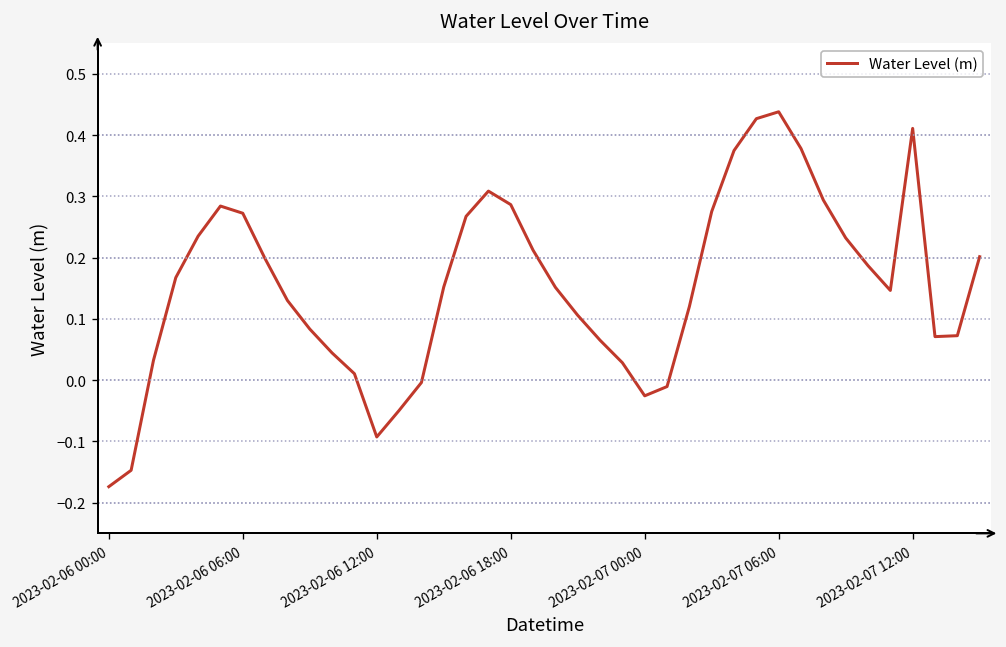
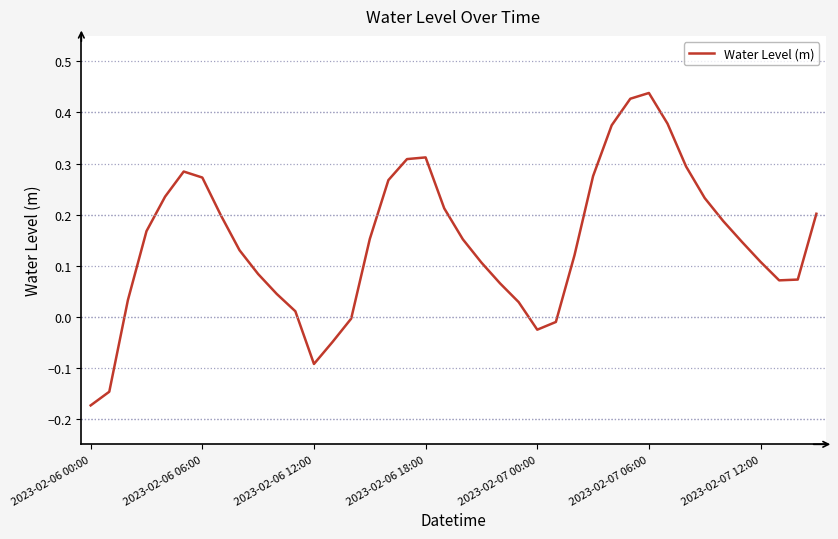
2023-02-06 18:00: 0.29 -> 0.31
2023-02-07 12:00: 0.41 -> 0.11
